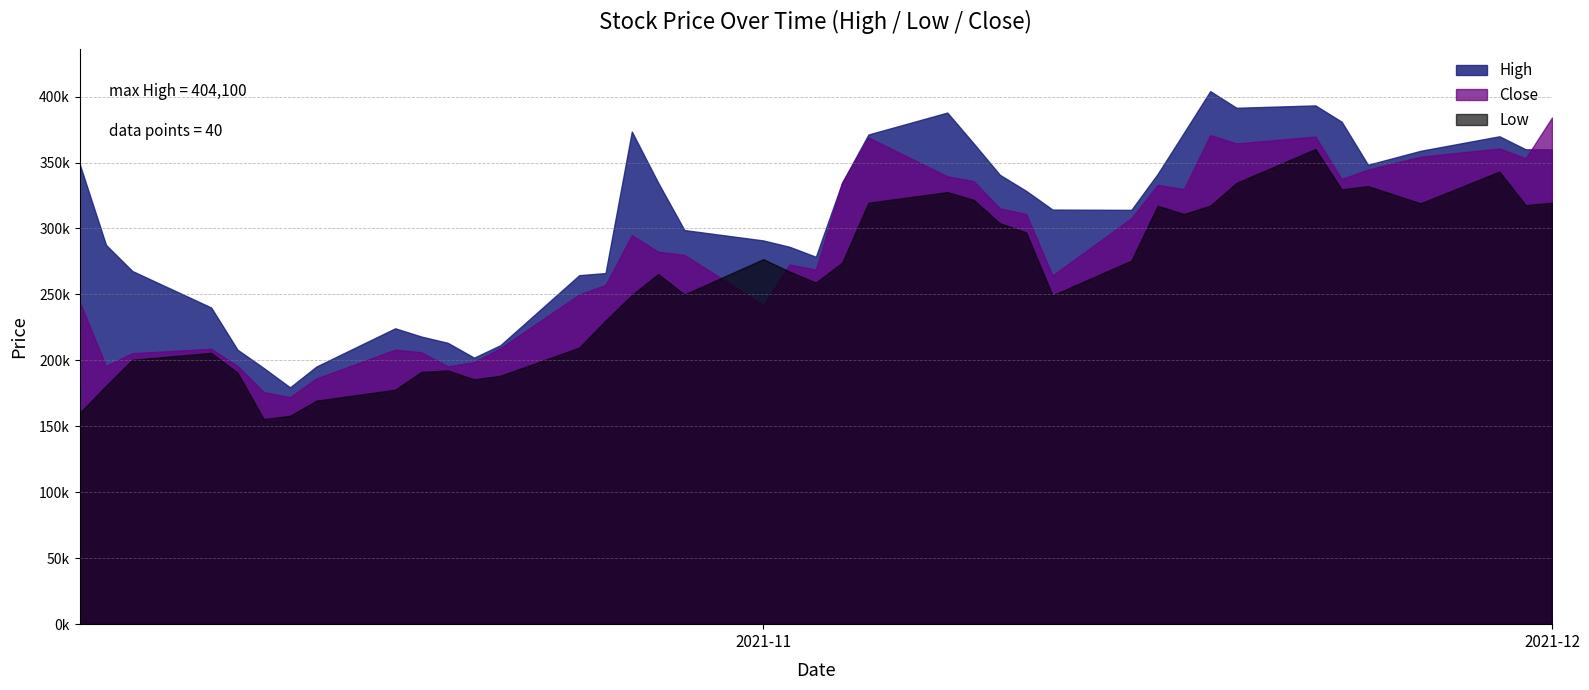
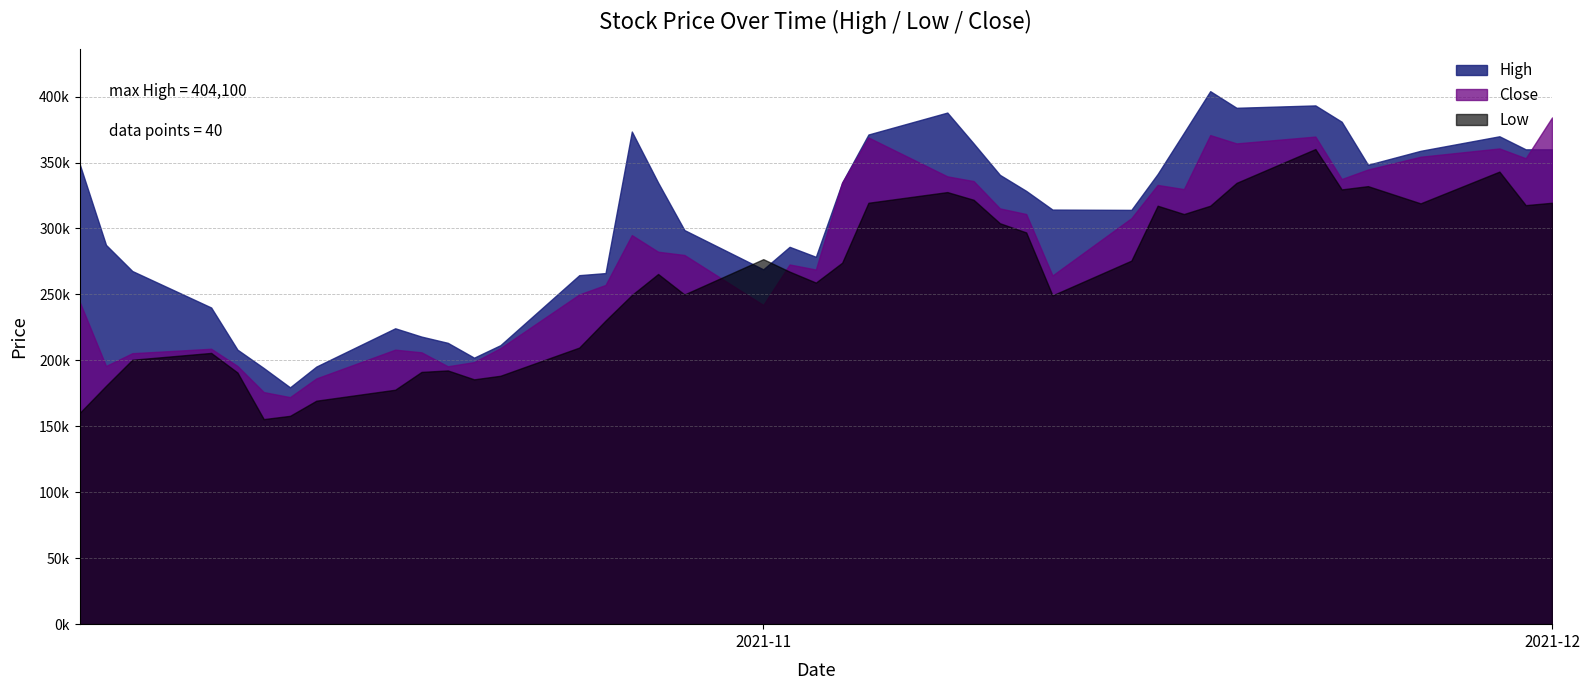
High, 2021-11: 291000 -> 269000
